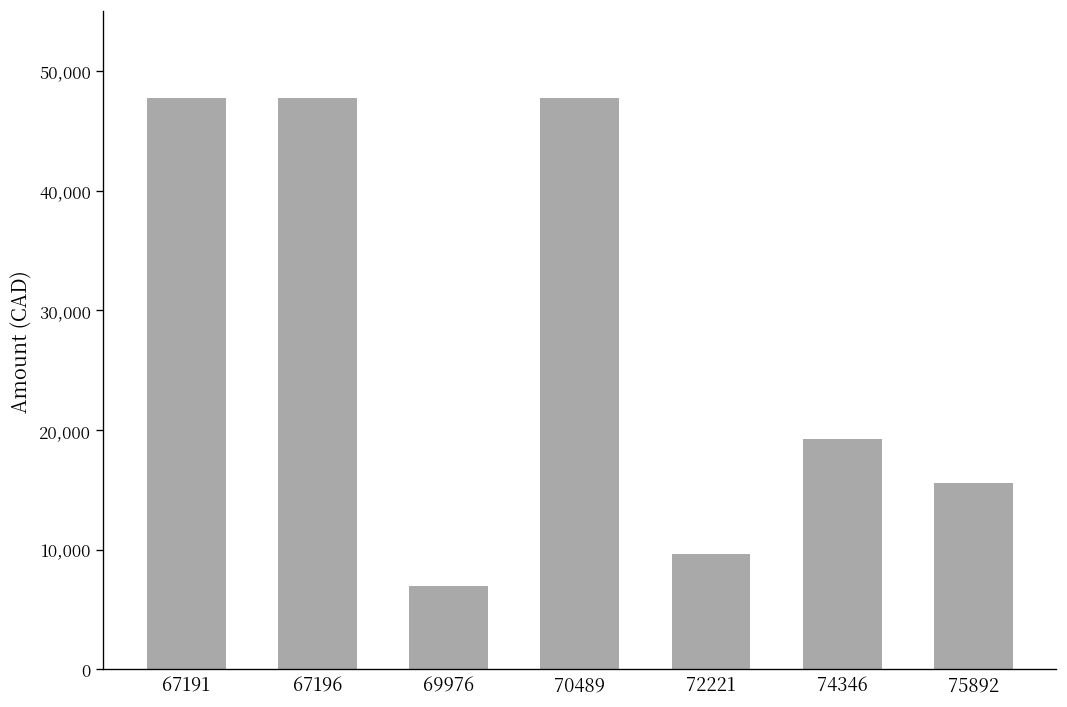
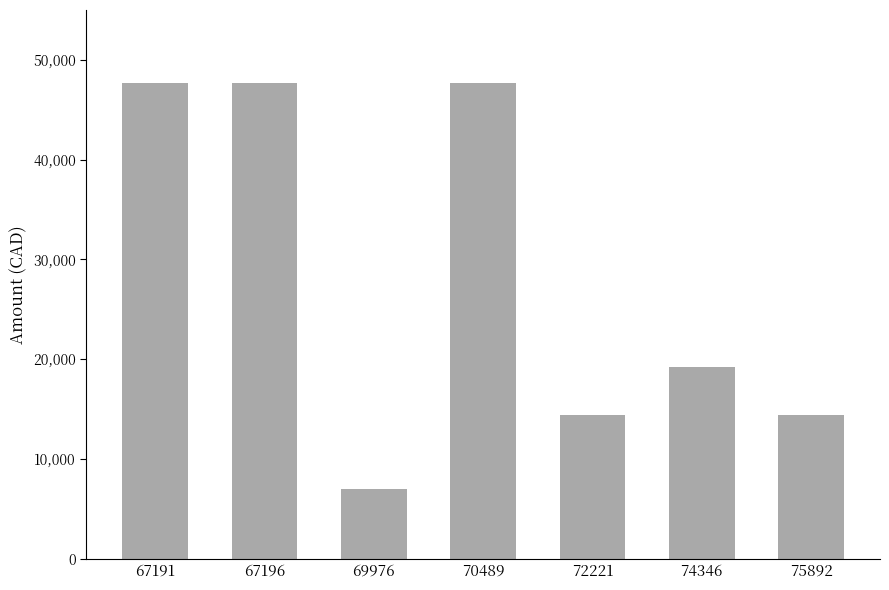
72221: 10,000 -> 14,000
75892: 16,000 -> 14,000
